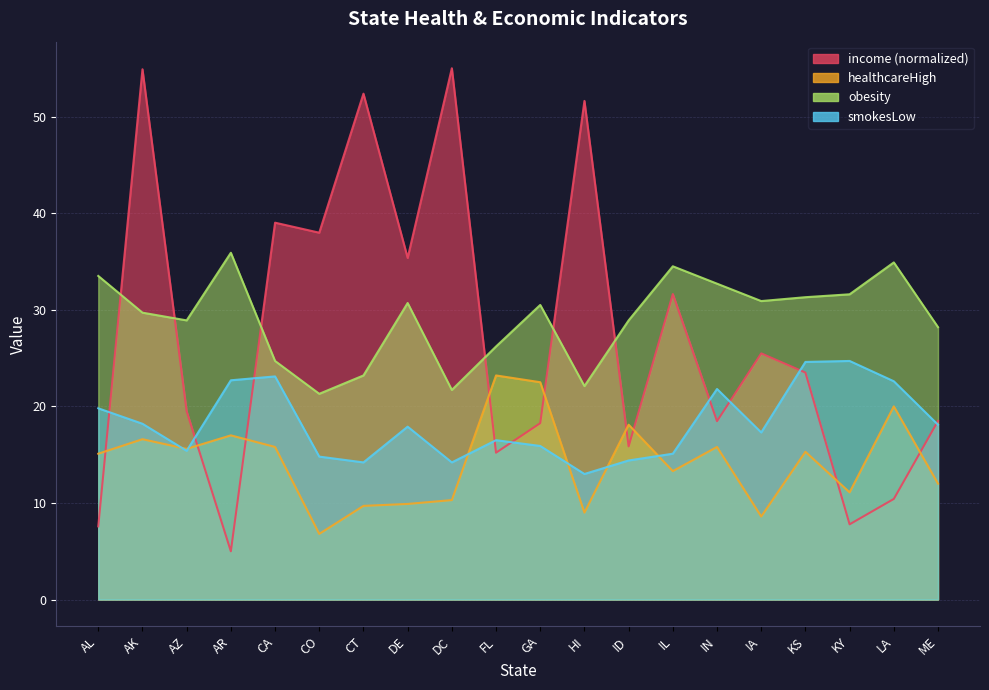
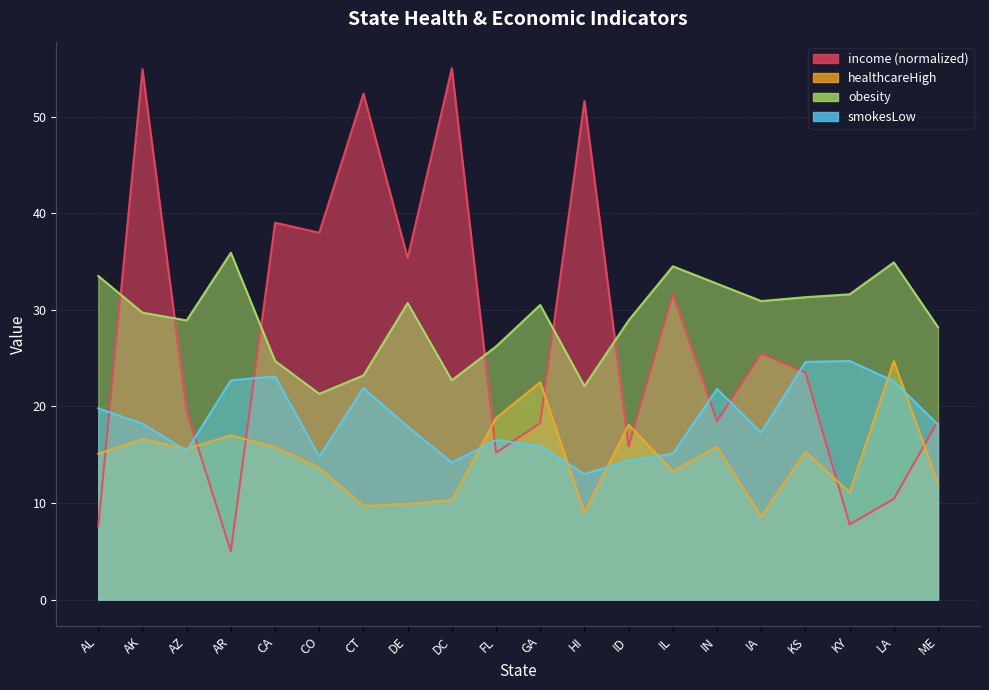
healthcareHigh, CO: 7 -> 14
smokesLow, CT: 14 -> 22
obesity, DC: 22 -> 23
healthcareHigh, FL: 23 -> 19
healthcareHigh, LA: 20 -> 25
